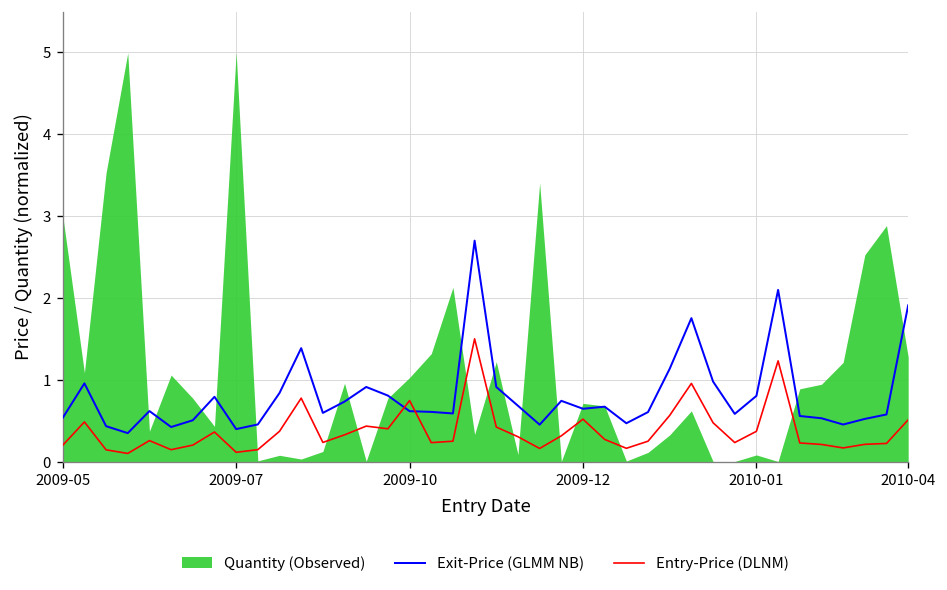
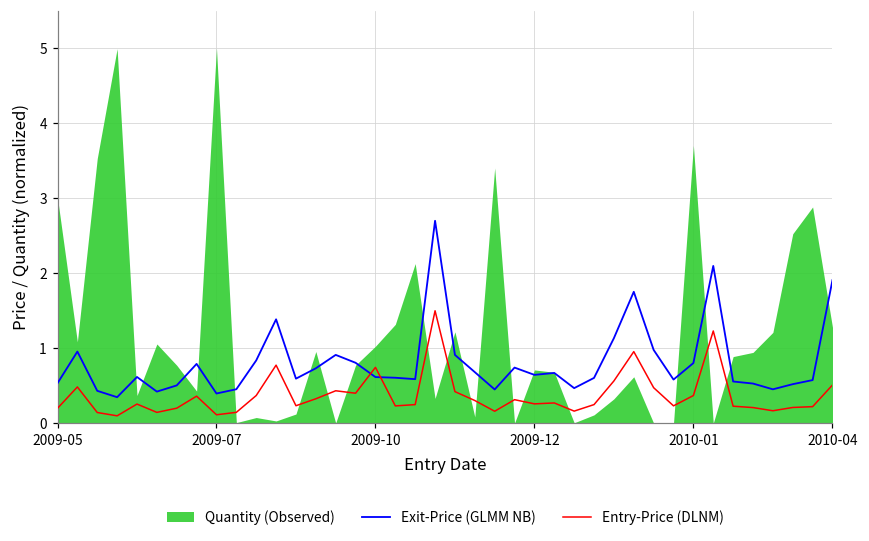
Entry-Price (DLNM), 2009-12: 0.5 -> 0.3
Quantity (Observed), 2010-01: 0.1 -> 3.7
